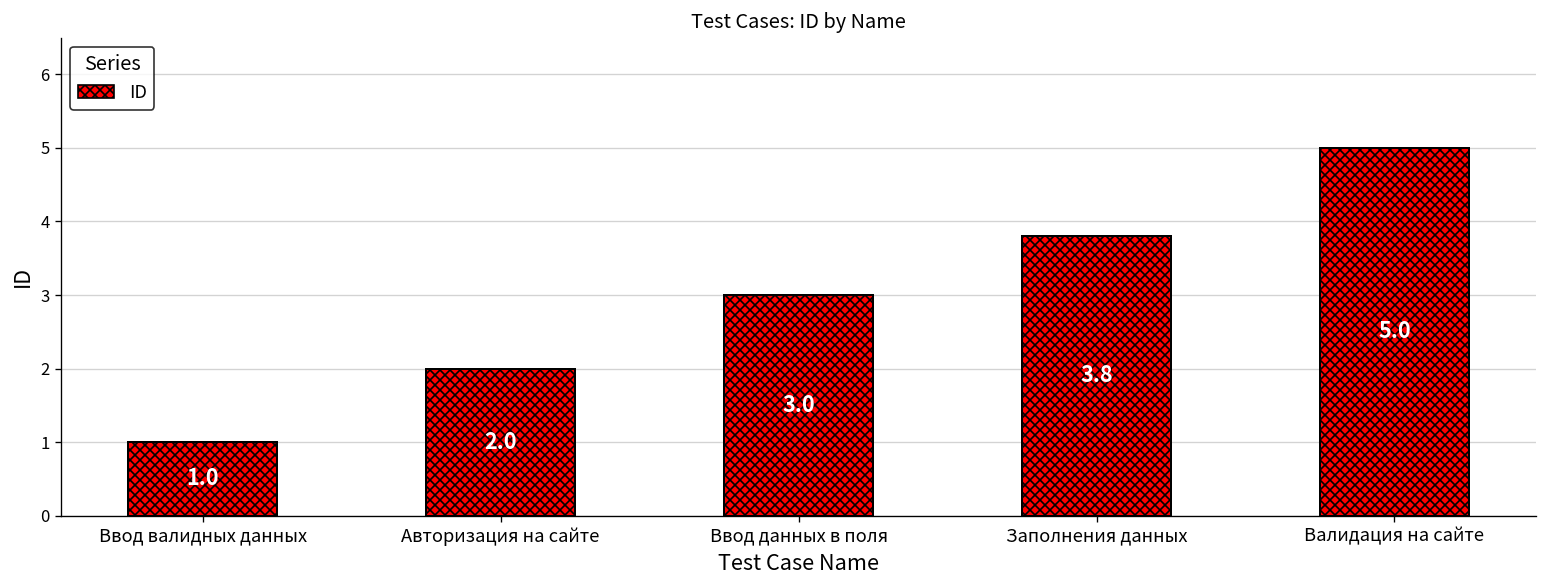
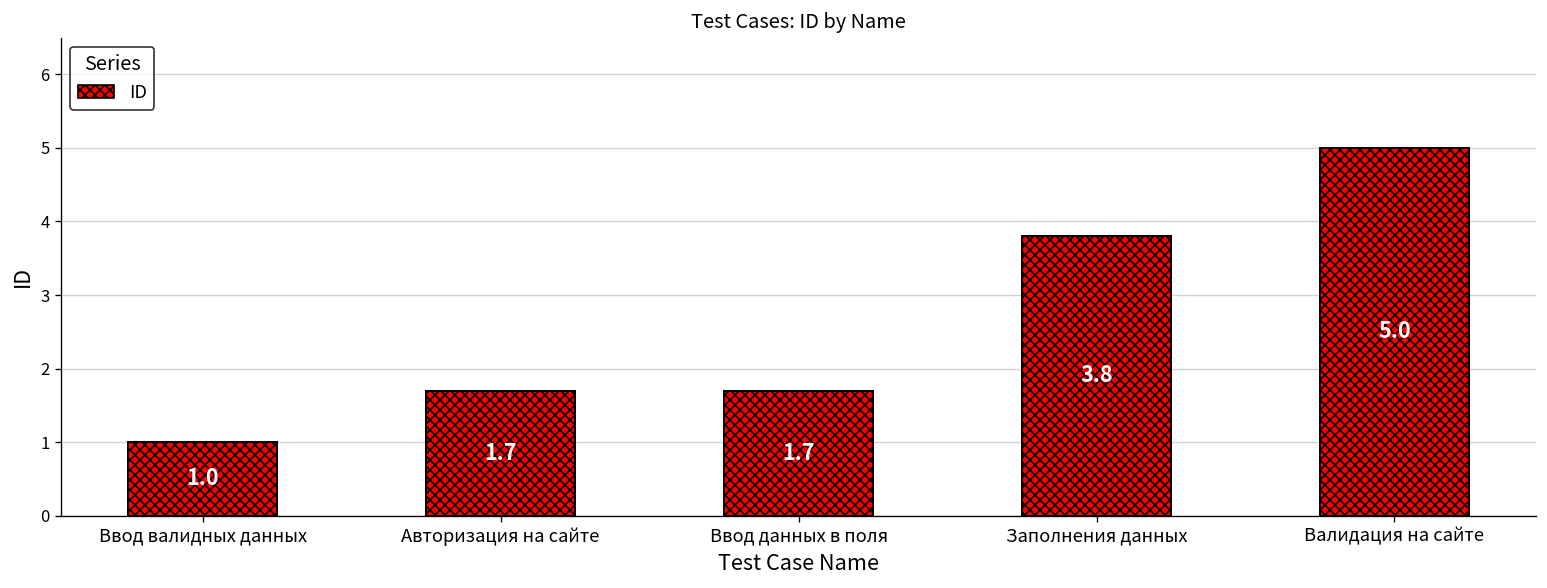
Авторизация на сайте: 2.0 -> 1.7
Ввод данных в поля: 3.0 -> 1.7
